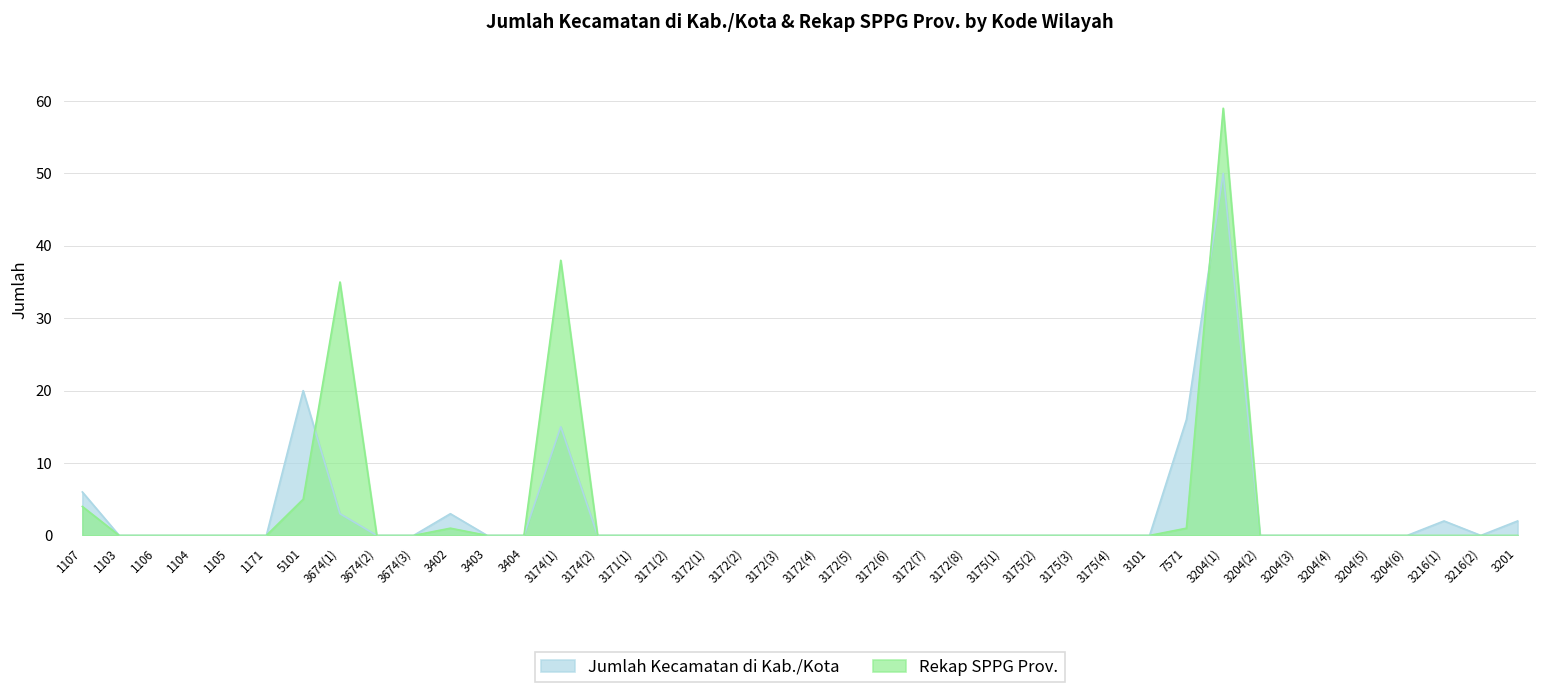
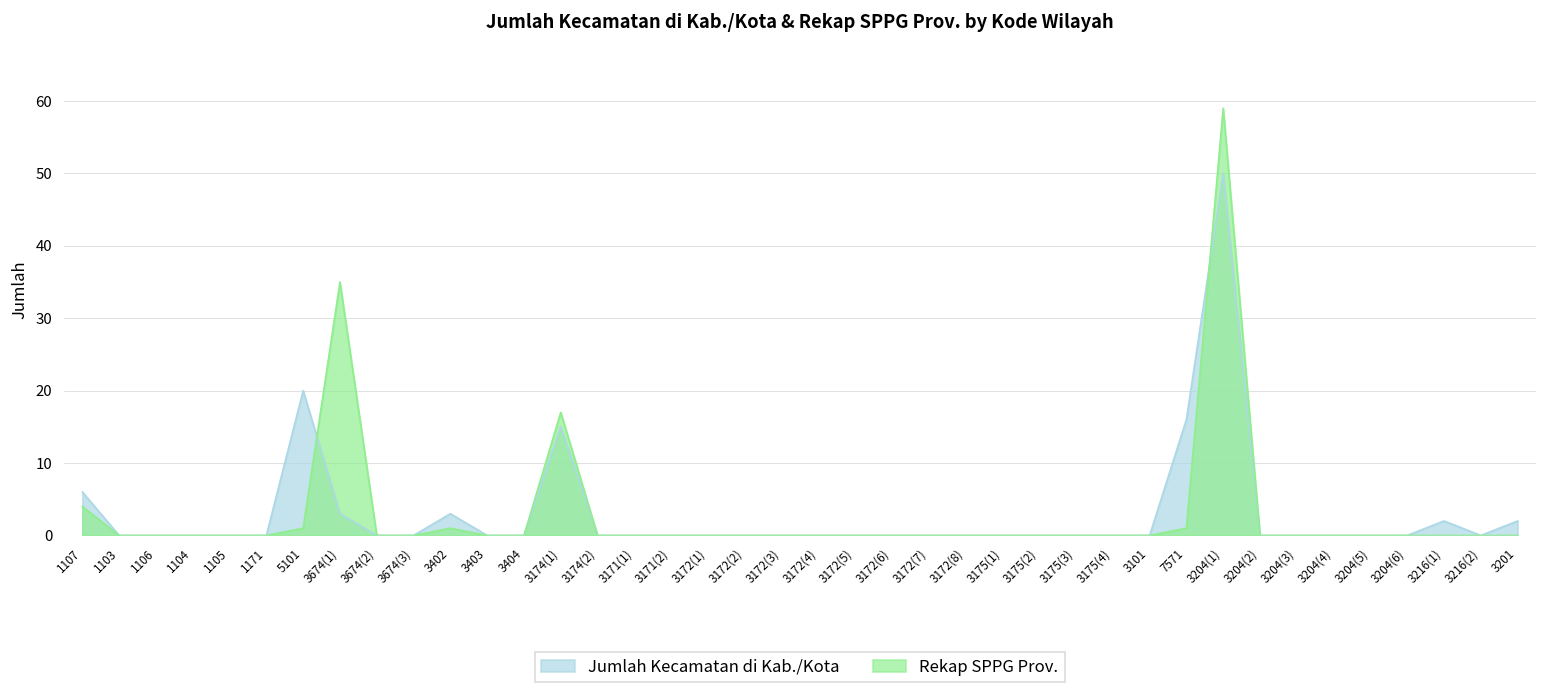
Rekap SPPG Prov., 5101: 5 -> 1
Rekap SPPG Prov., 3174(1): 38 -> 17
